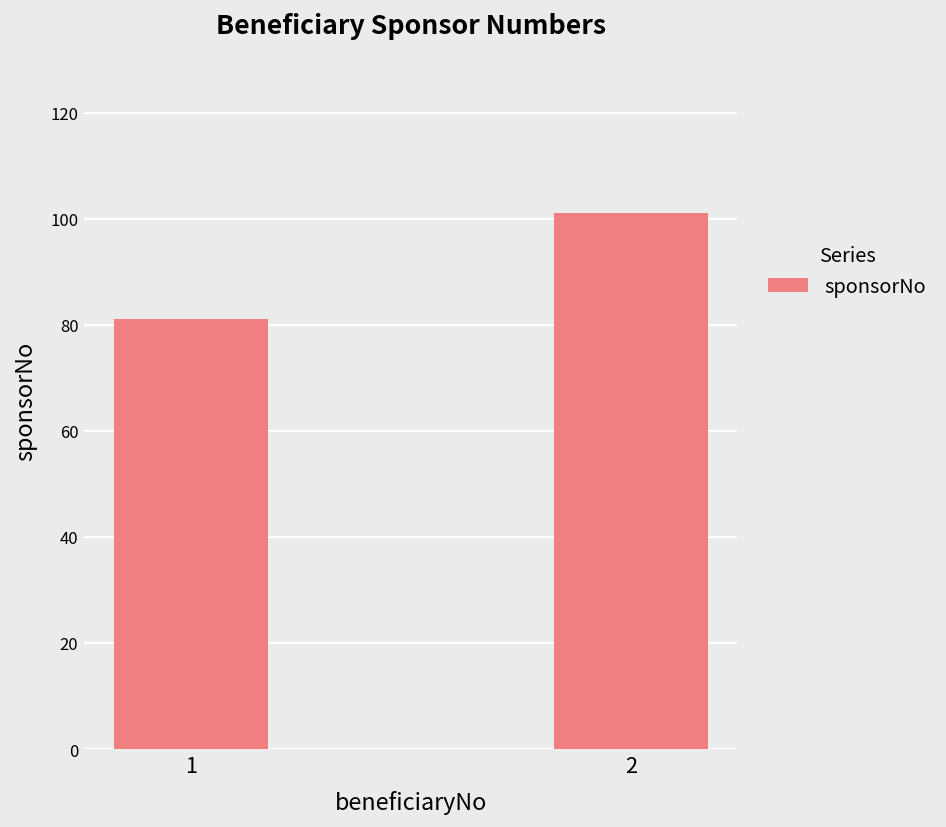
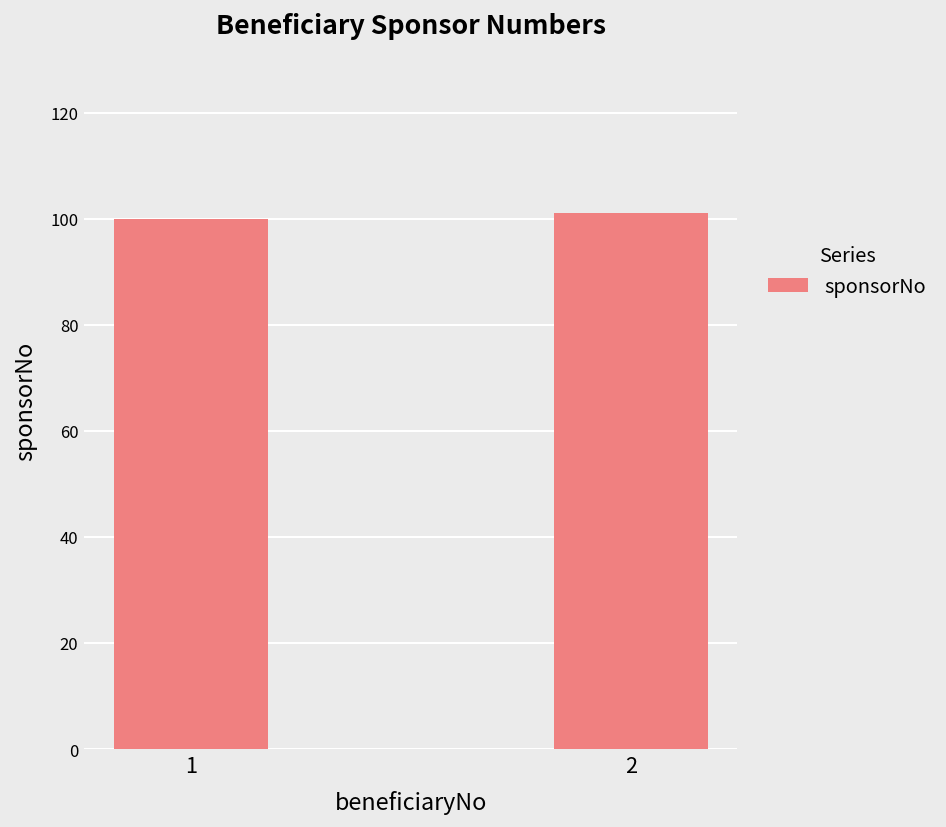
1: 81 -> 100
